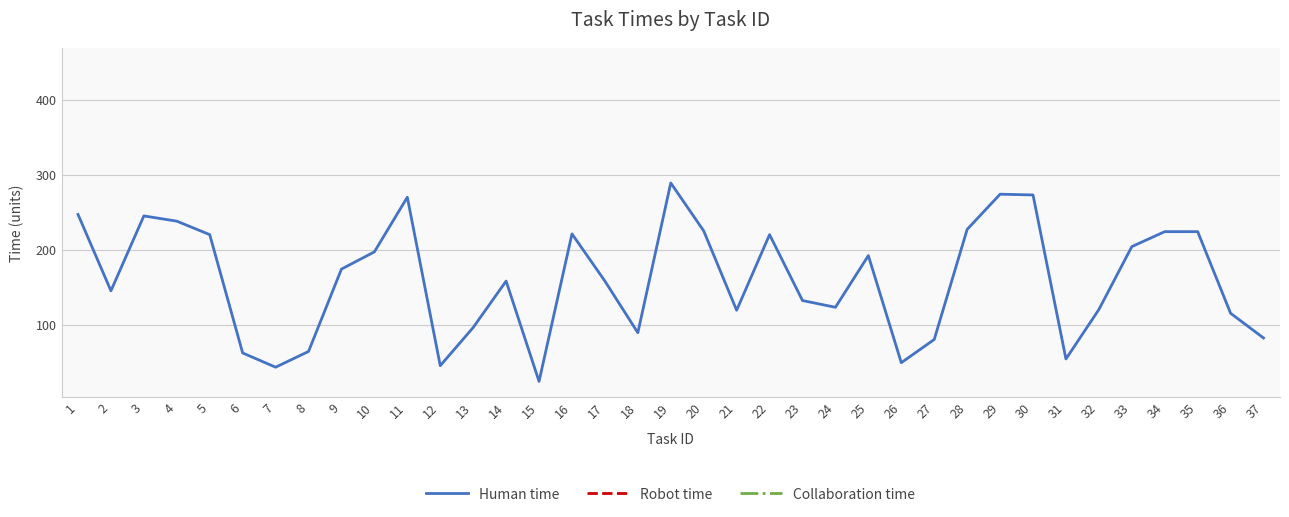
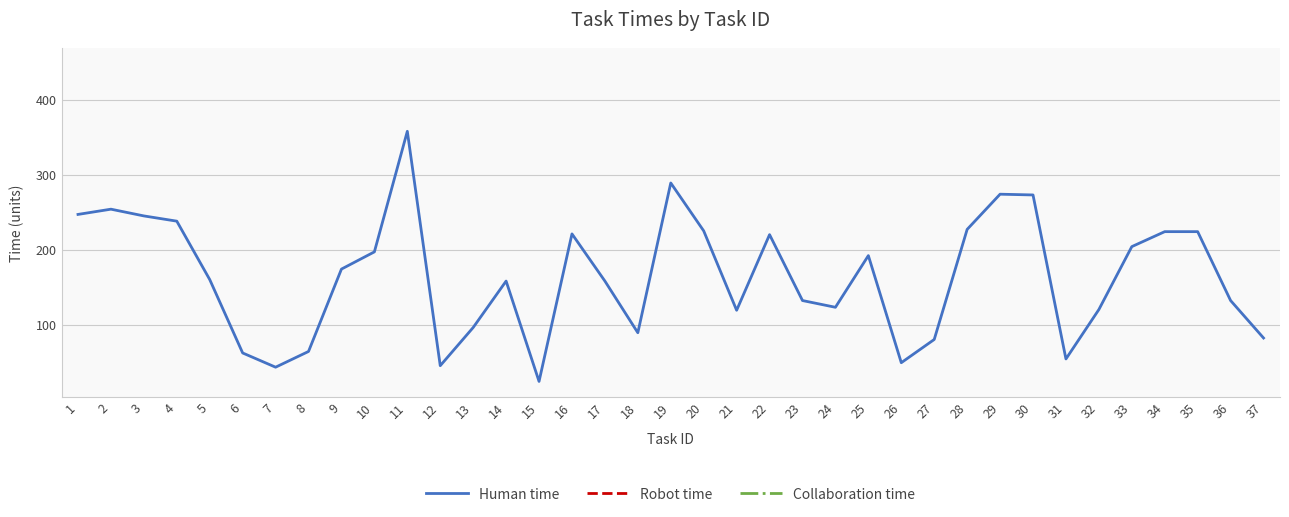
Human time, 2: 150 -> 250
Human time, 5: 220 -> 160
Human time, 11: 270 -> 360
Human time, 36: 120 -> 130
